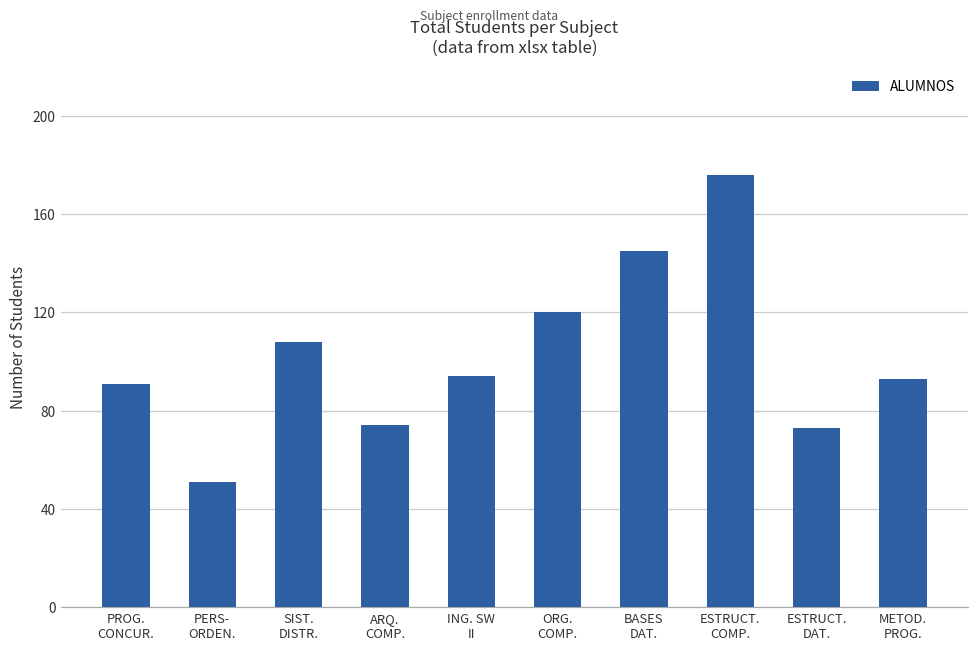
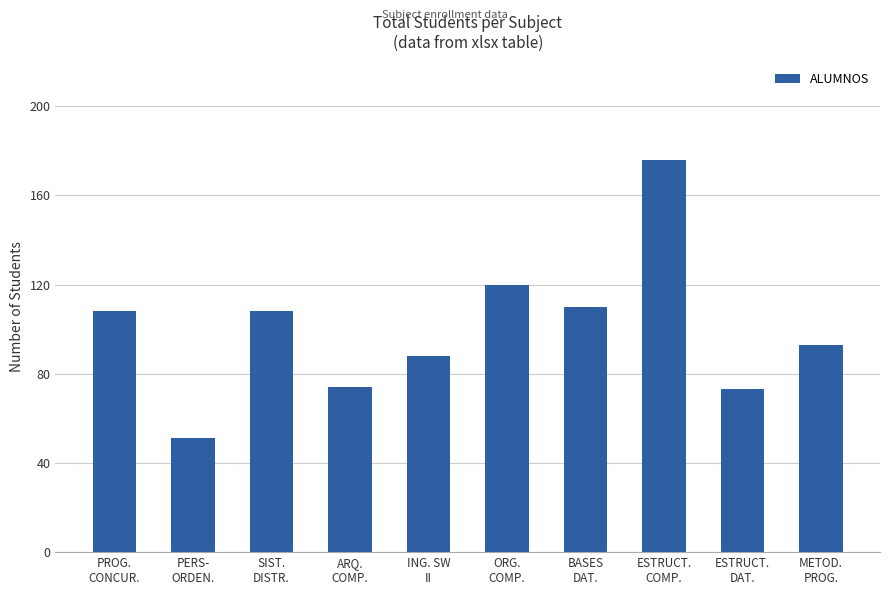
PROG. CONCUR.: 91 -> 108
ING. SW II: 94 -> 88
BASES DAT.: 145 -> 110
